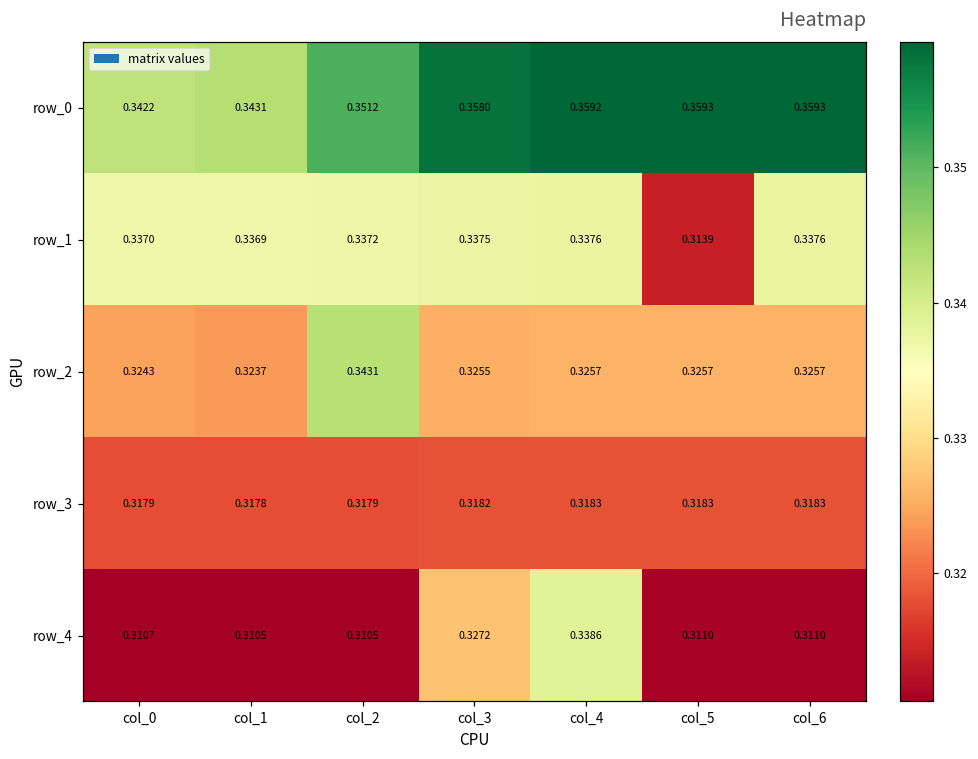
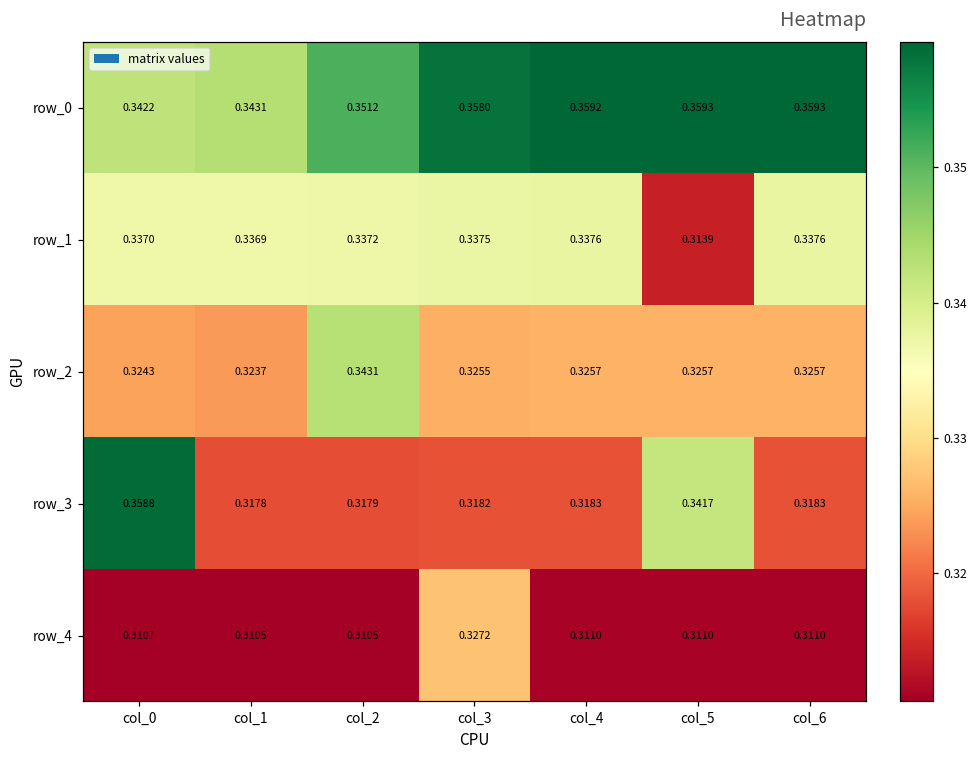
row_3, col_0: 0.3179 -> 0.3588
row_3, col_5: 0.3183 -> 0.3417
row_4, col_4: 0.3386 -> 0.3110
